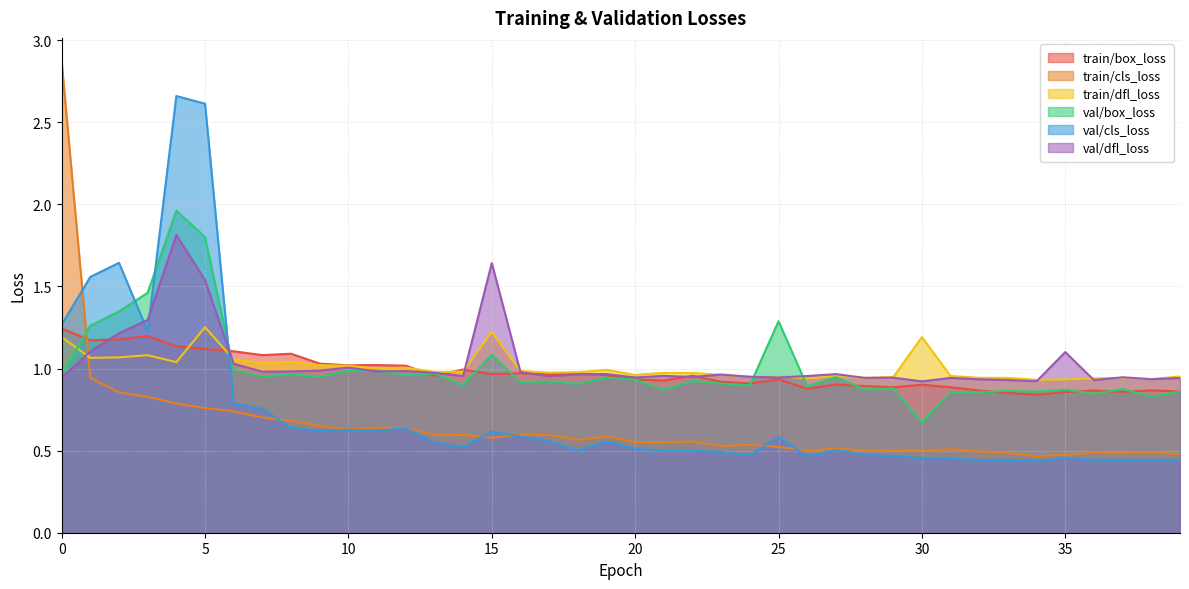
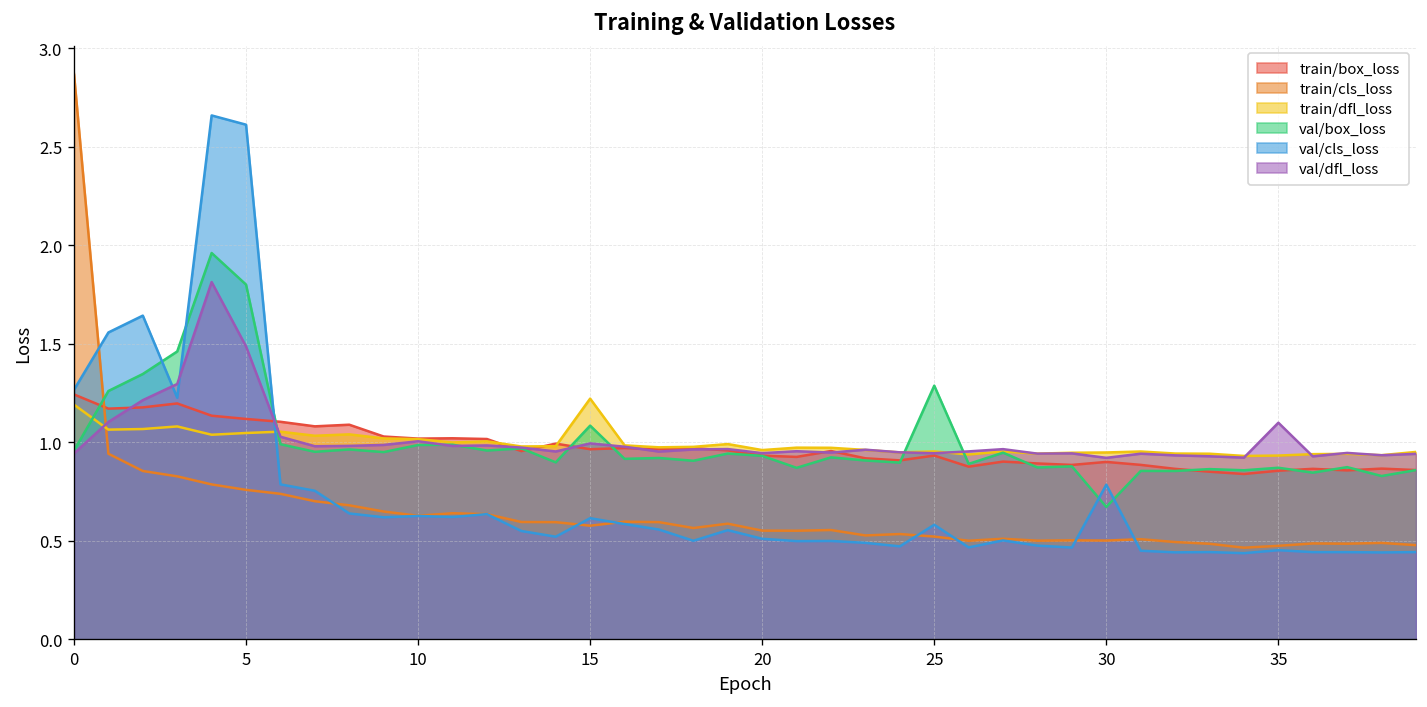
train/dfl_loss, 5: 1.25 -> 1.05
val/dfl_loss, 5: 1.54 -> 1.49
val/dfl_loss, 15: 1.64 -> 1.00
train/dfl_loss, 30: 1.19 -> 0.95
val/cls_loss, 30: 0.46 -> 0.79
